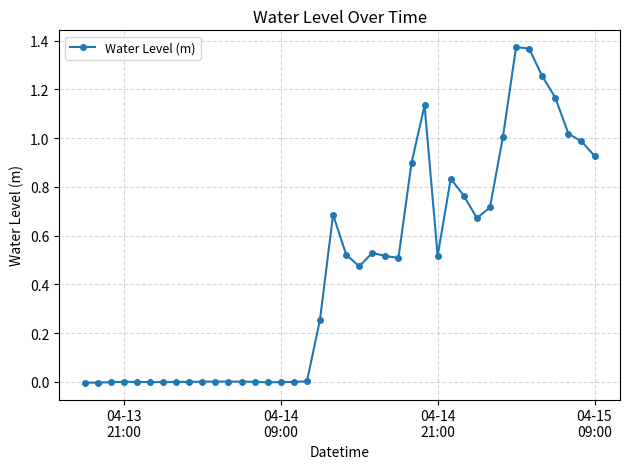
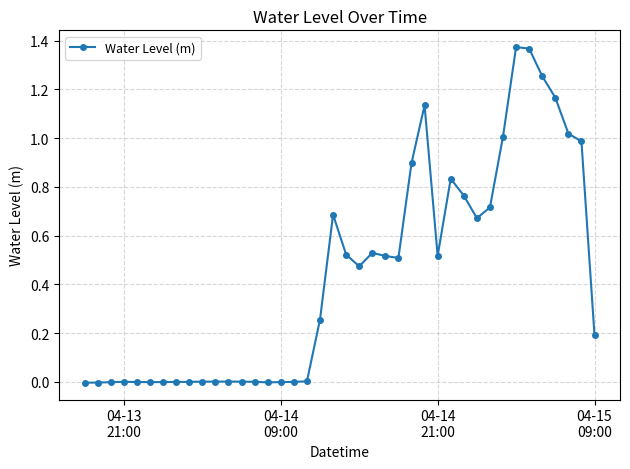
04-15 09:00: 0.93 -> 0.19
